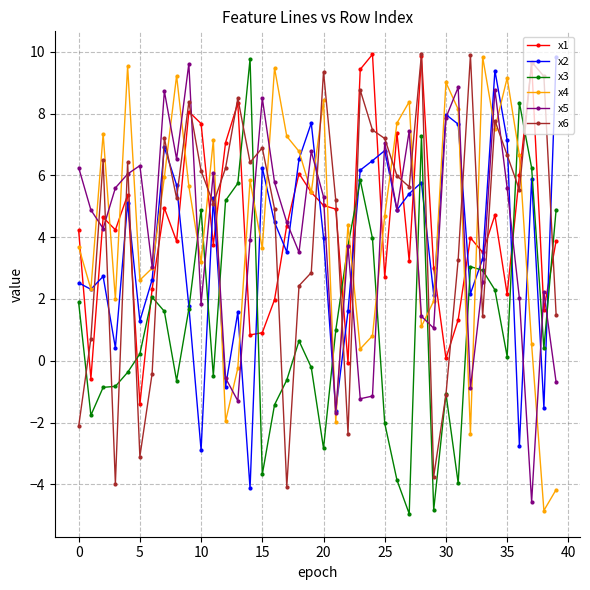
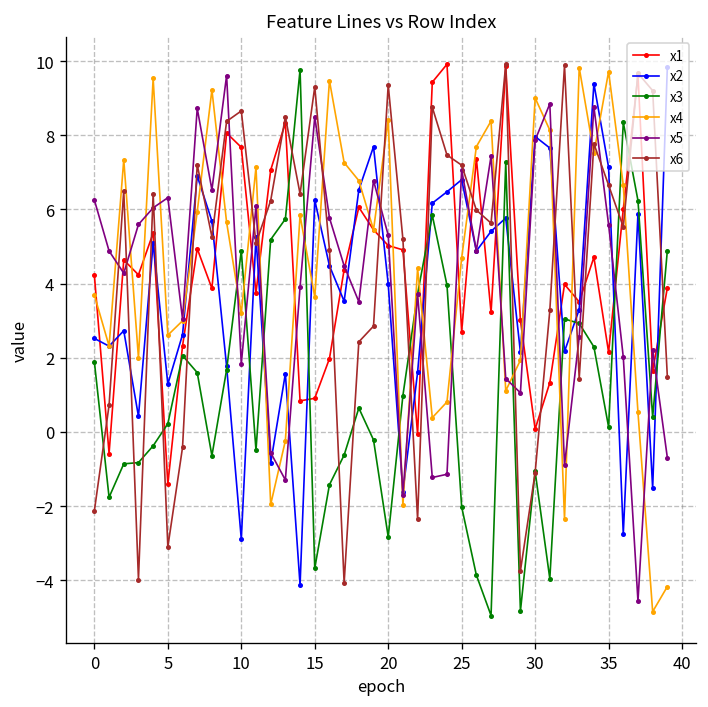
x6, 10: 6.1 -> 8.7
x6, 15: 6.9 -> 9.3
x4, 35: 9.2 -> 9.7
